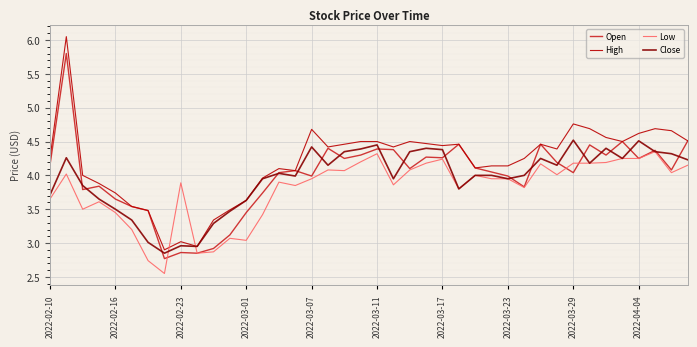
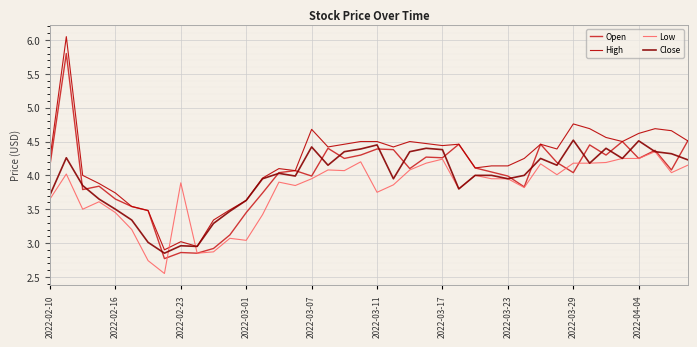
Low, 2022-03-11: 4.3 -> 3.8
